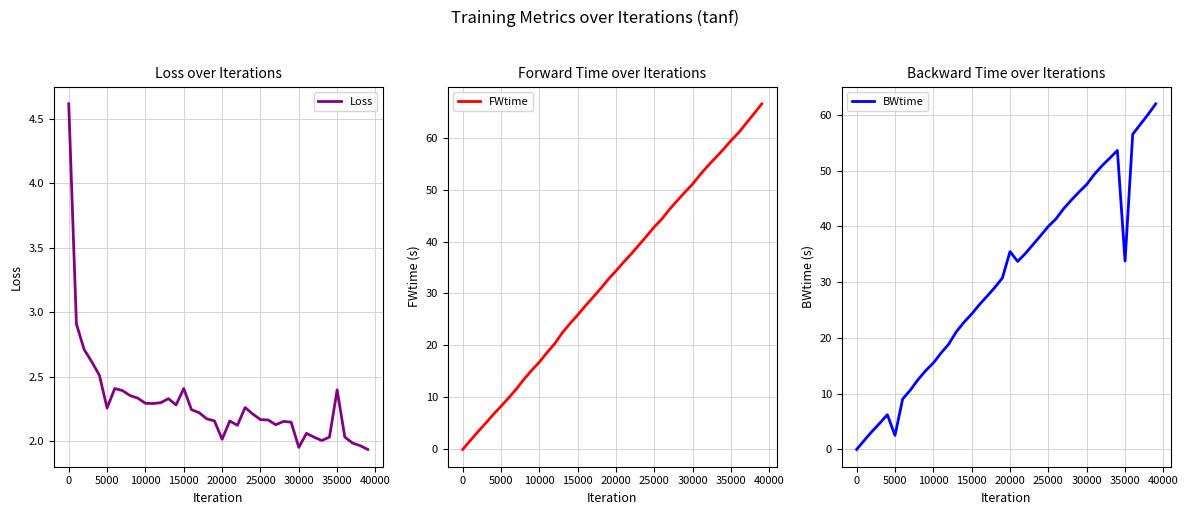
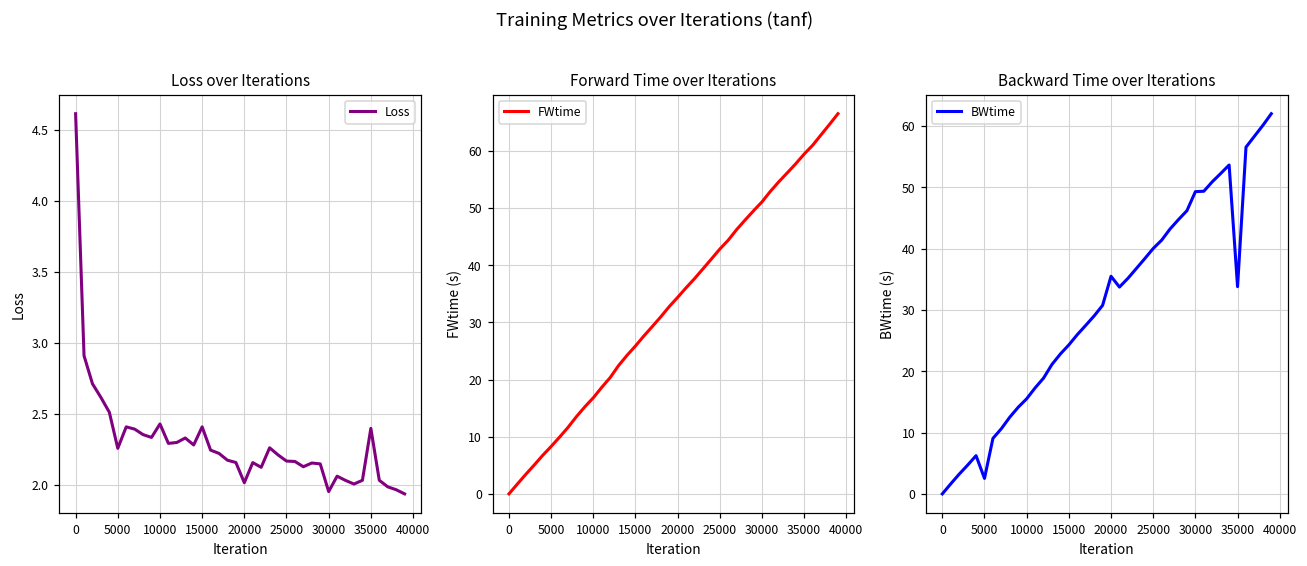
Loss over Iterations, 10000: 2.29 -> 2.43
Backward Time over Iterations, 30000: 48 -> 49
